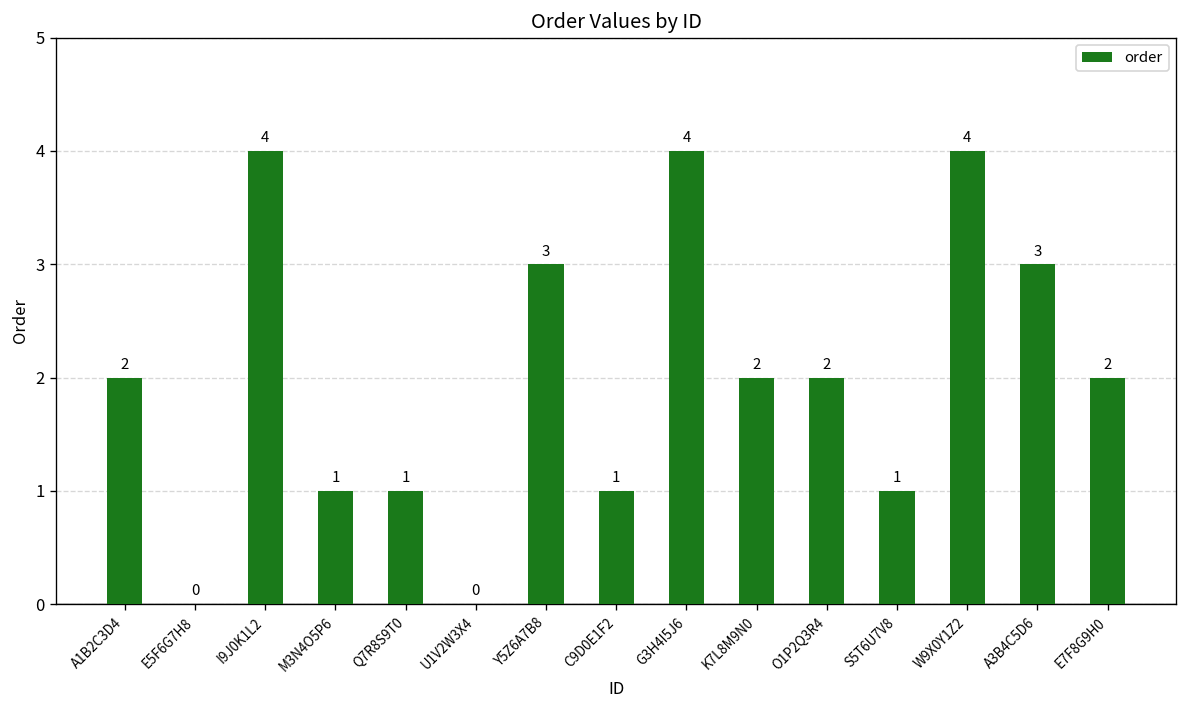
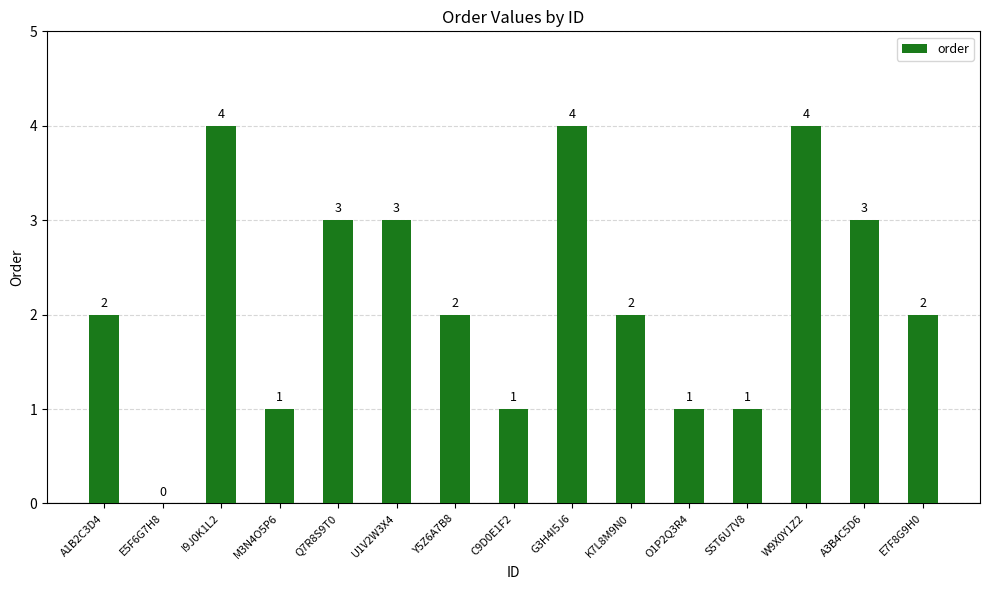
Q7R8S9T0: 1 -> 3
U1V2W3X4: 0 -> 3
Y5Z6A7B8: 3 -> 2
O1P2Q3R4: 2 -> 1
